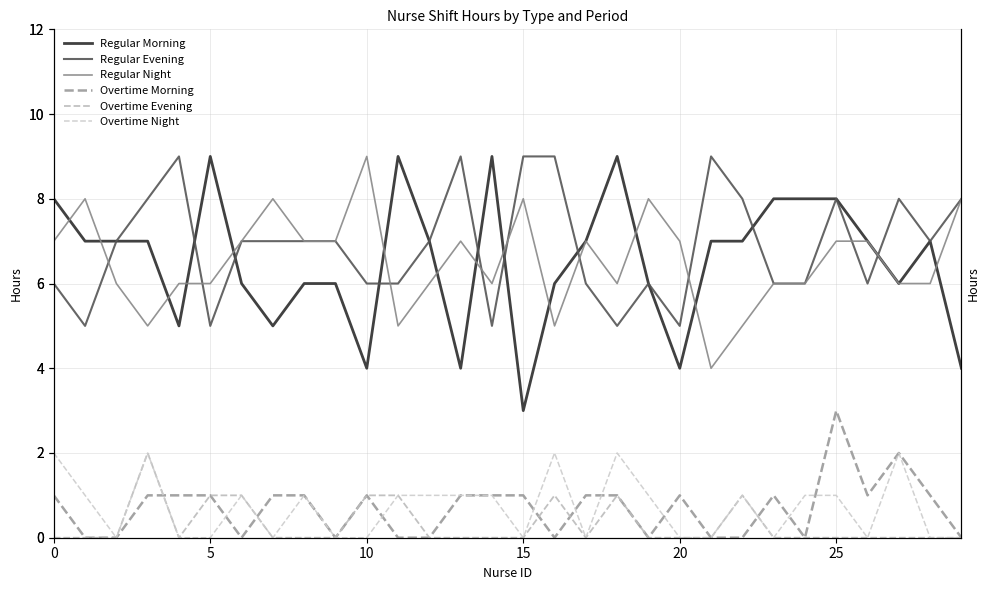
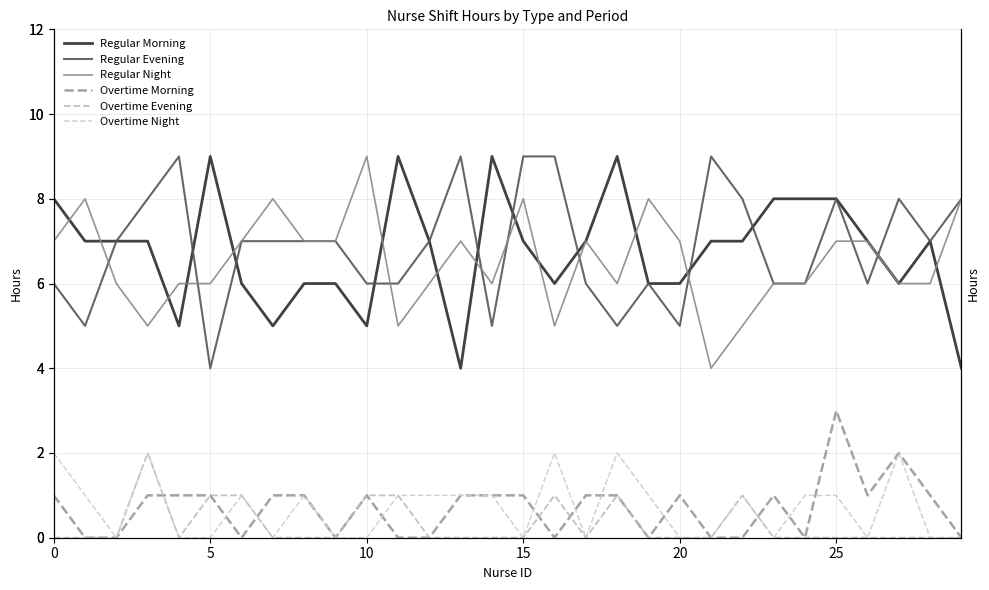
Regular Evening, 5: 5 -> 4
Regular Morning, 10: 4 -> 5
Regular Morning, 15: 3 -> 7
Regular Morning, 20: 4 -> 6
